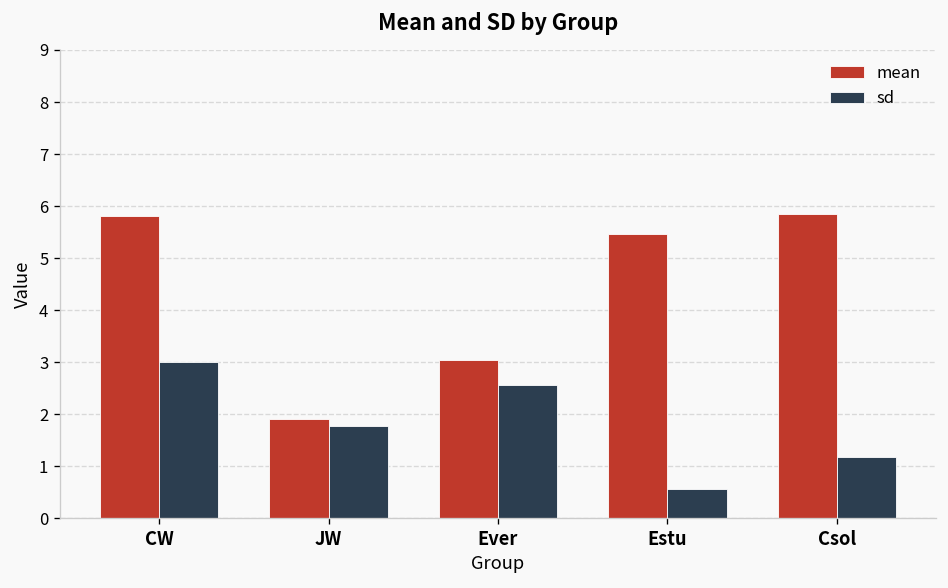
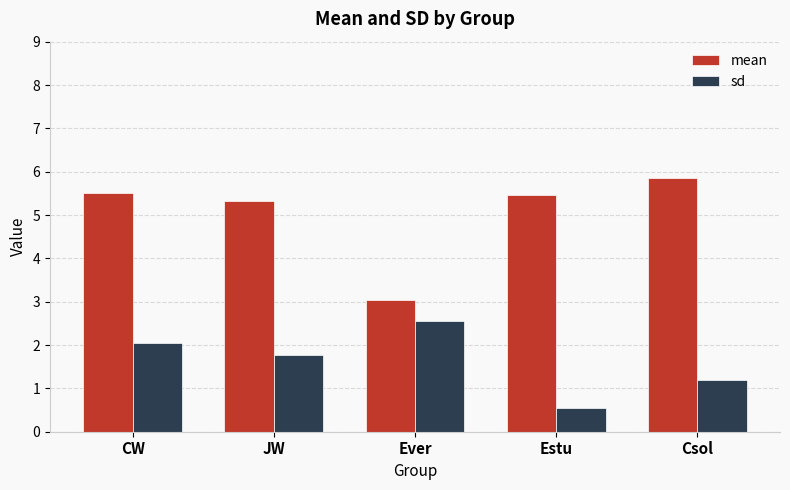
mean, CW: 5.8 -> 5.5
sd, CW: 3.0 -> 2.1
mean, JW: 1.9 -> 5.3
